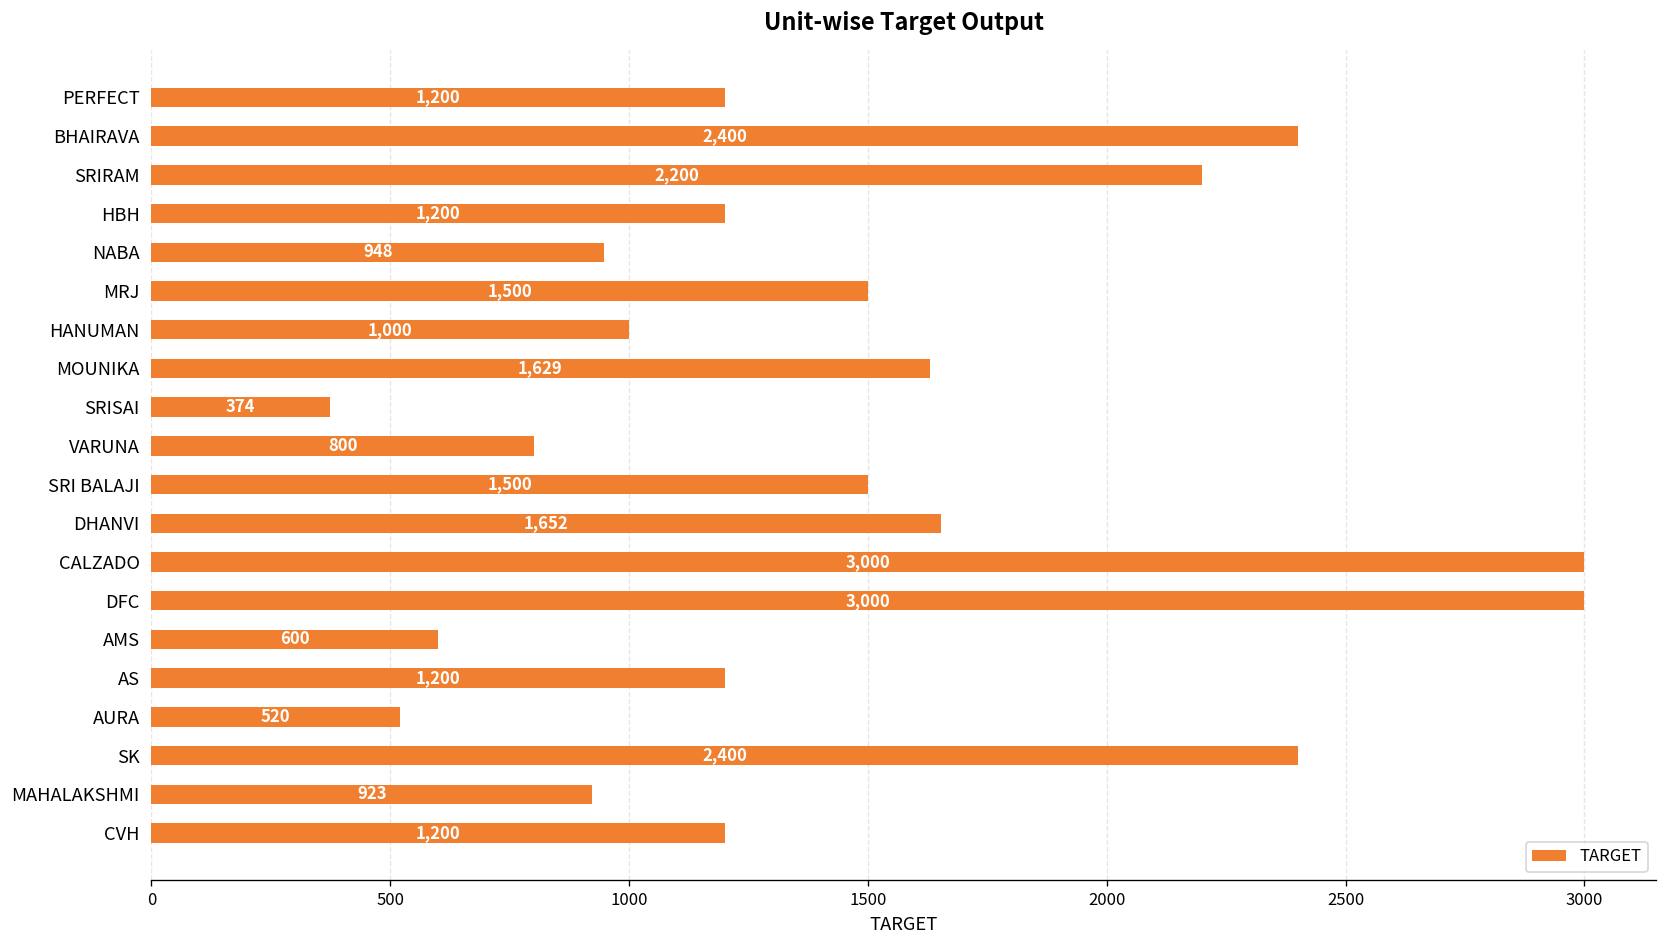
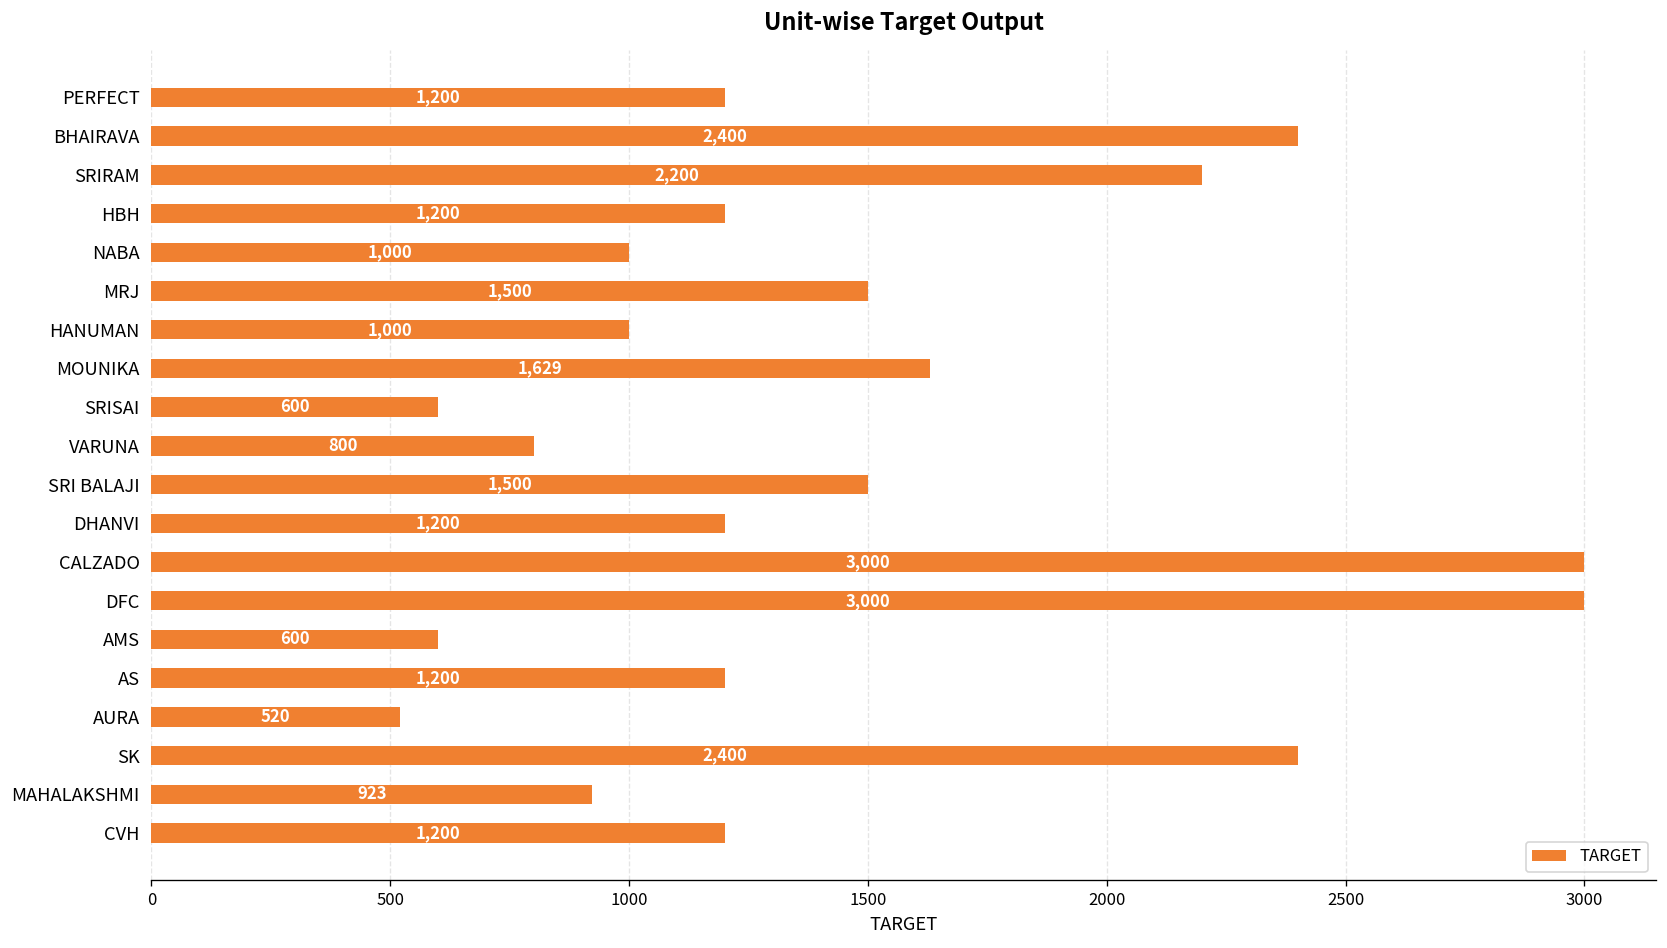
NABA: 948 -> 1,000
SRISAI: 374 -> 600
DHANVI: 1,652 -> 1,200
